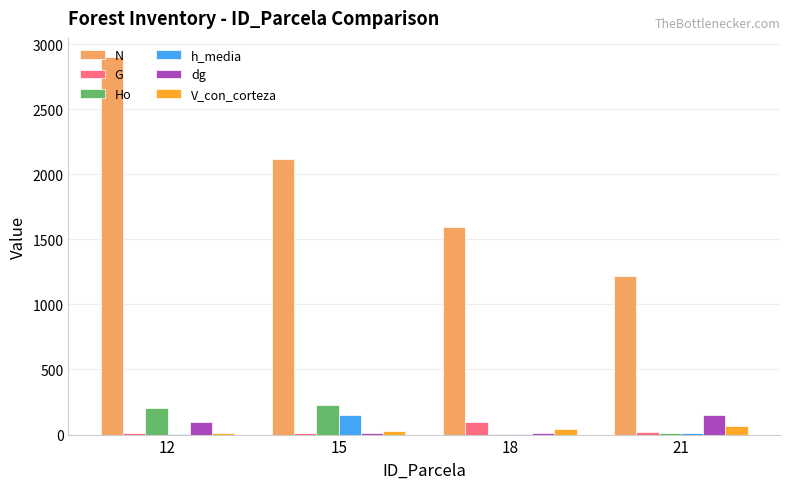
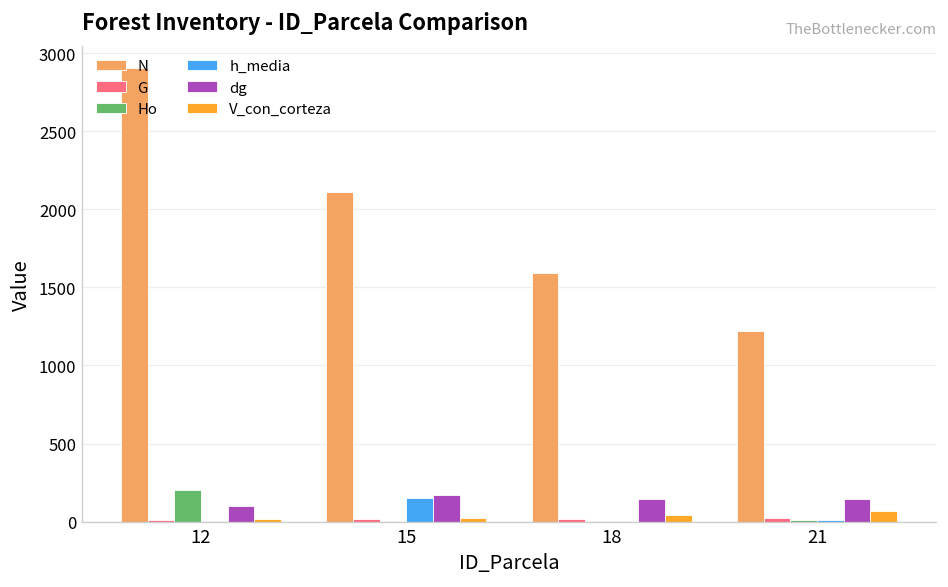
Ho, 15: 220 -> 10
dg, 15: 10 -> 170
G, 18: 90 -> 20
dg, 18: 10 -> 150
